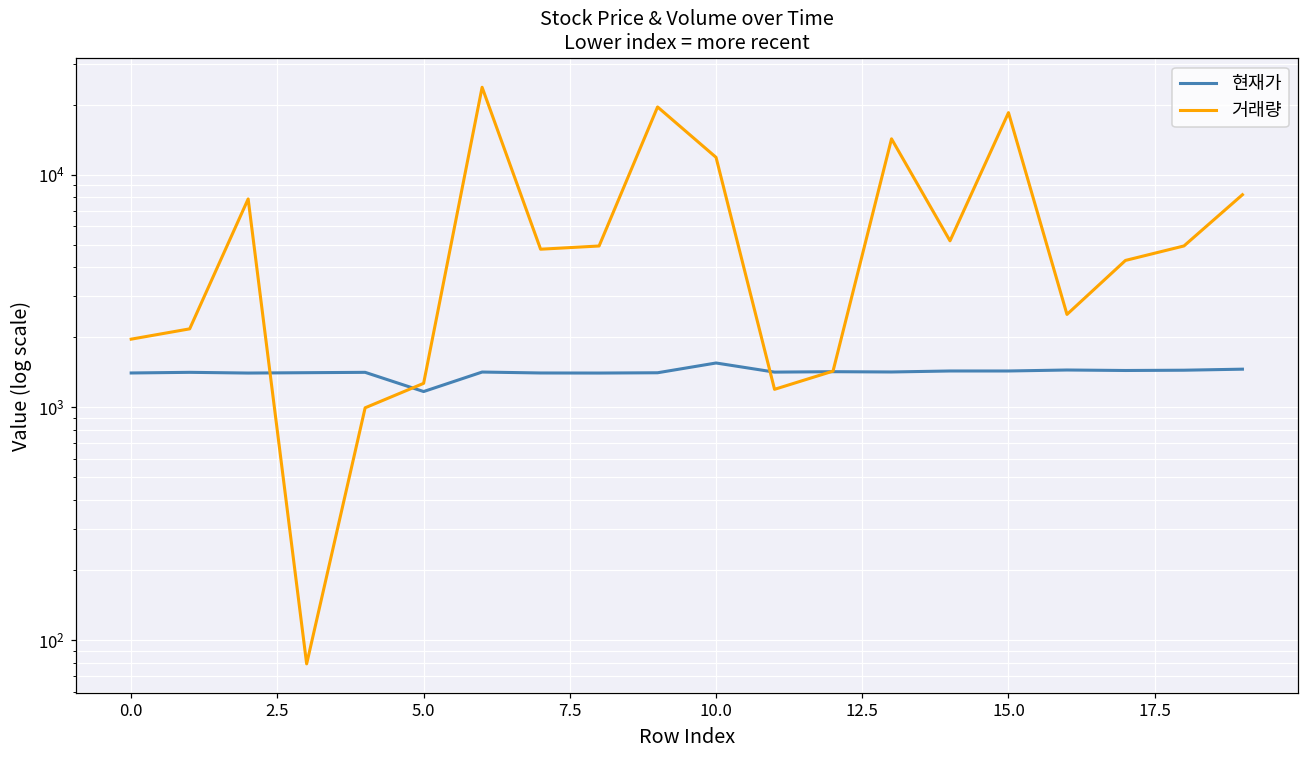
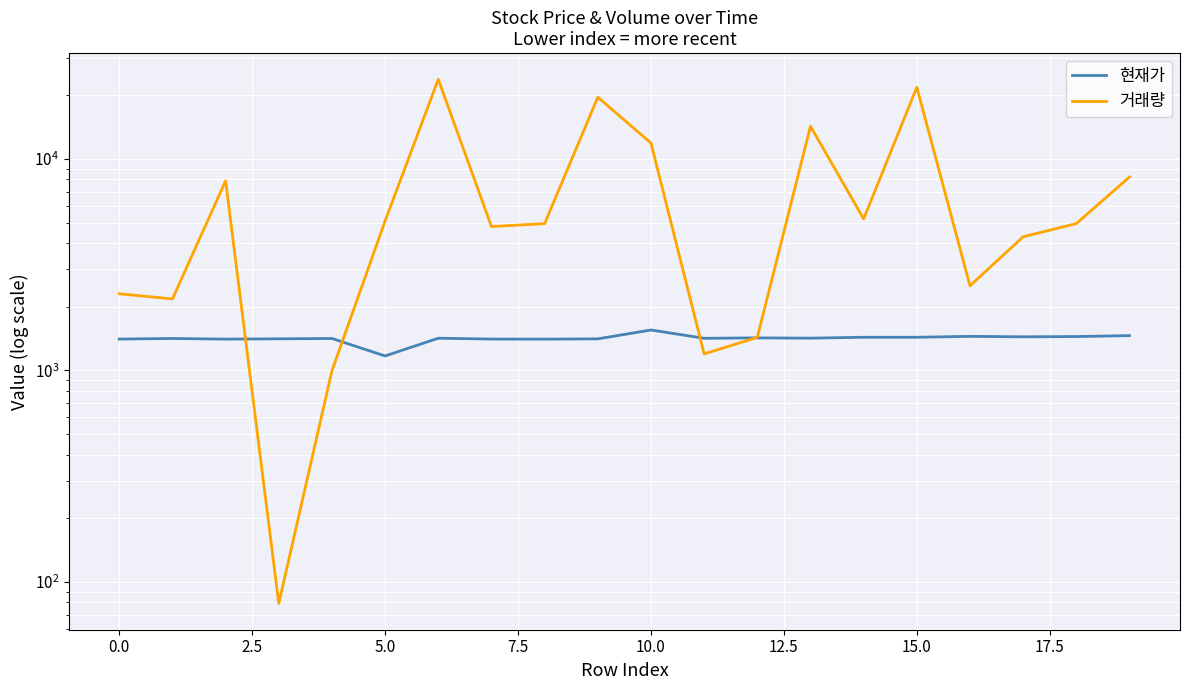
거래량, 0.0: 2000 -> 2300
거래량, 5.0: 1300 -> 5100
거래량, 15.0: 18000 -> 22000
